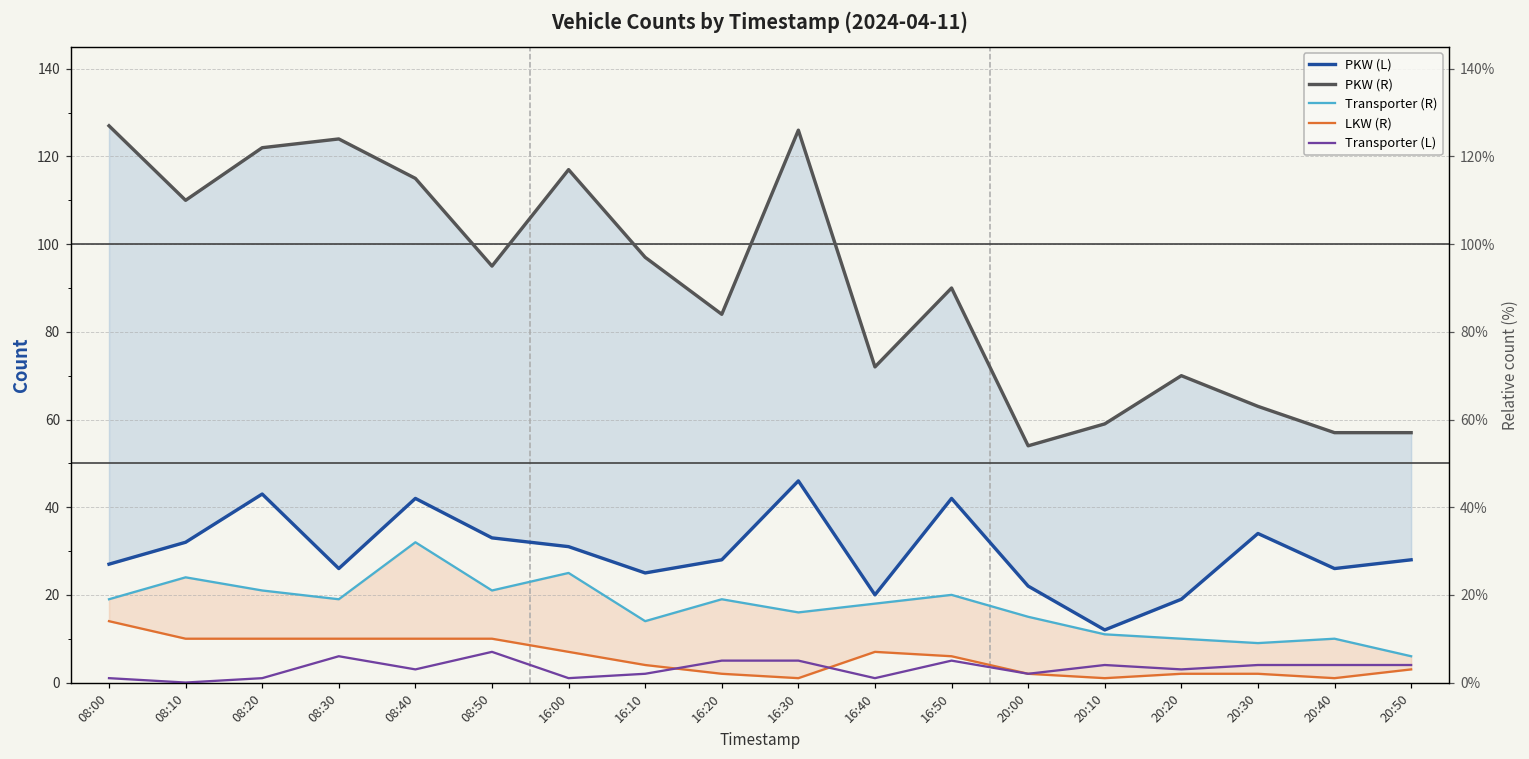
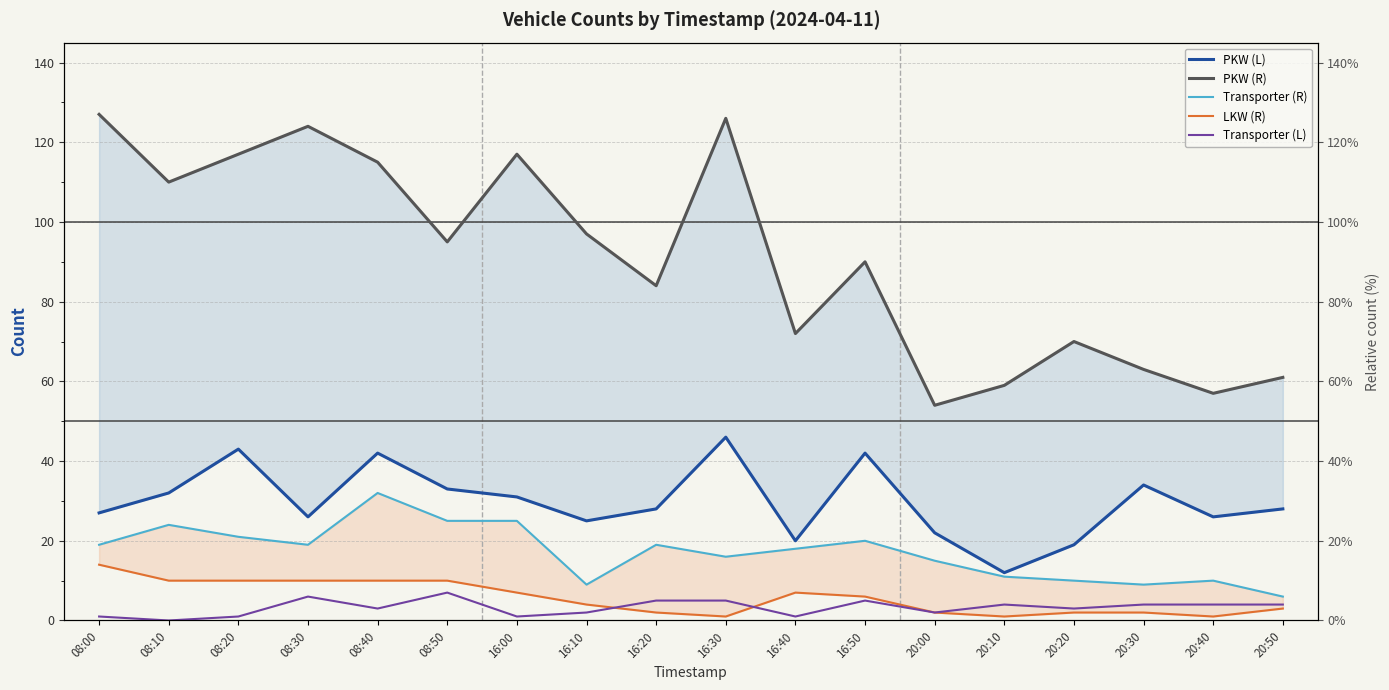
PKW (R), 08:20: 122 -> 117
Transporter (R), 08:50: 21 -> 25
Transporter (R), 16:10: 14 -> 9
PKW (R), 20:50: 57 -> 61
